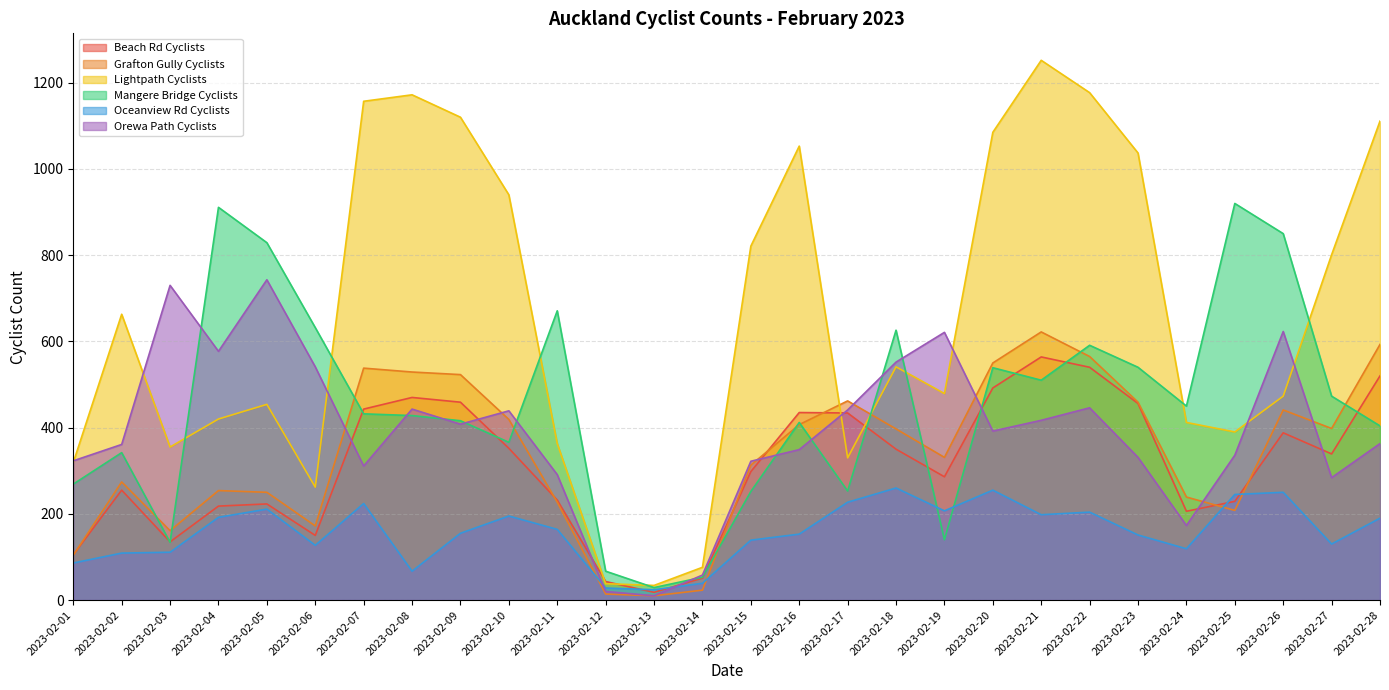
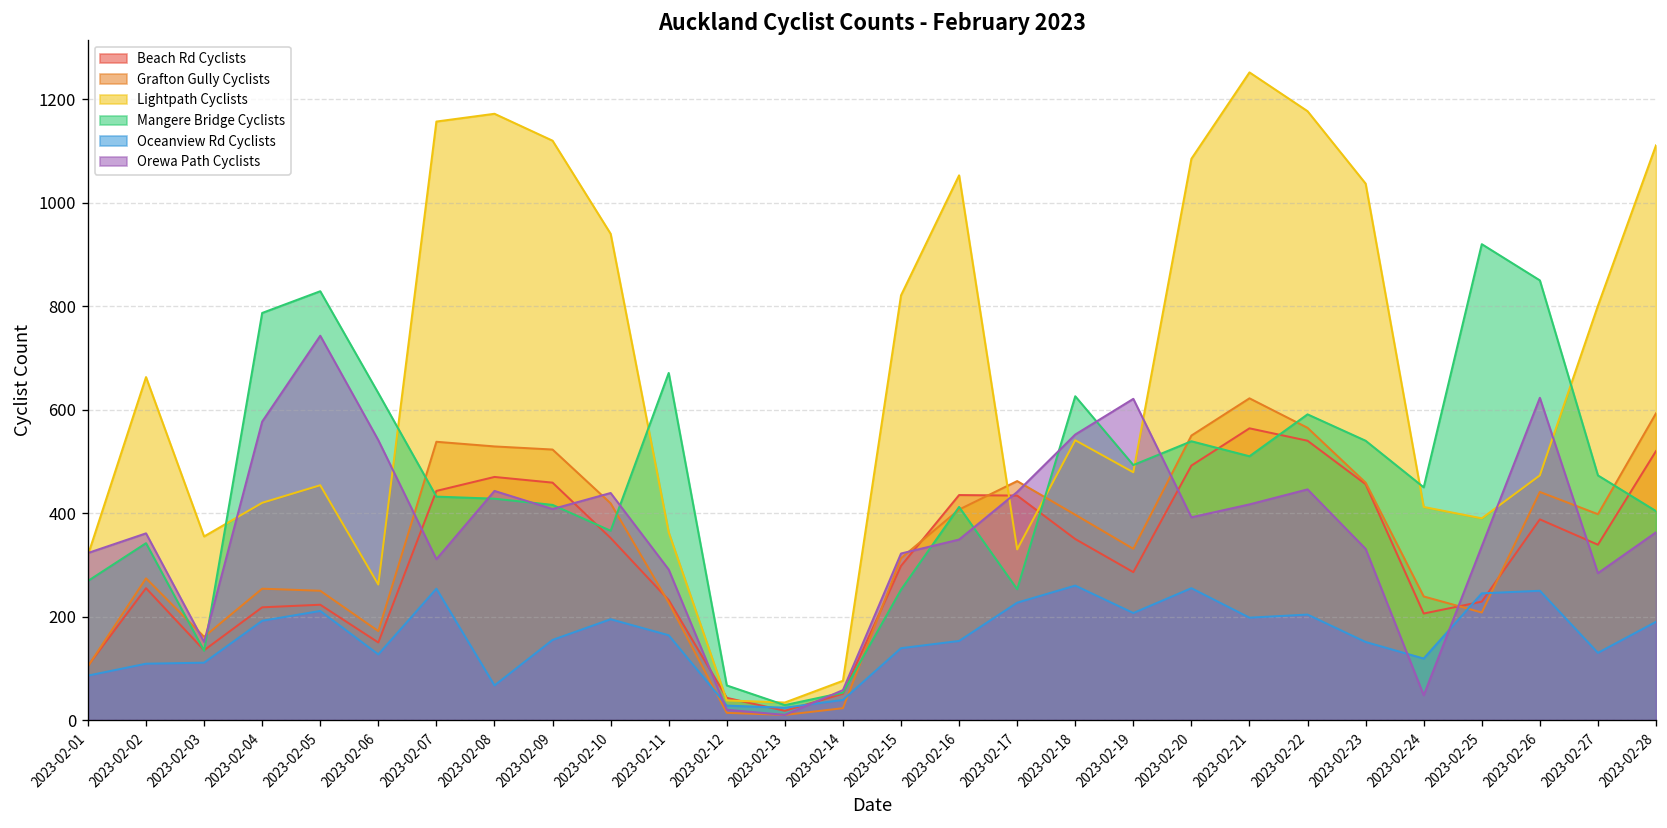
Orewa Path Cyclists, 2023-02-03: 730 -> 150
Mangere Bridge Cyclists, 2023-02-04: 910 -> 790
Oceanview Rd Cyclists, 2023-02-07: 220 -> 250
Mangere Bridge Cyclists, 2023-02-19: 140 -> 490
Orewa Path Cyclists, 2023-02-24: 170 -> 50
